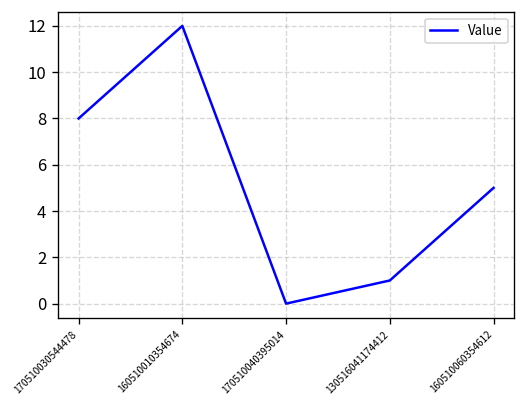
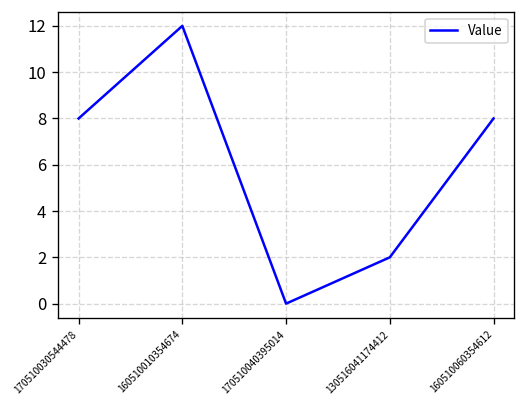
130516041174412: 1 -> 2
160510060354612: 5 -> 8
